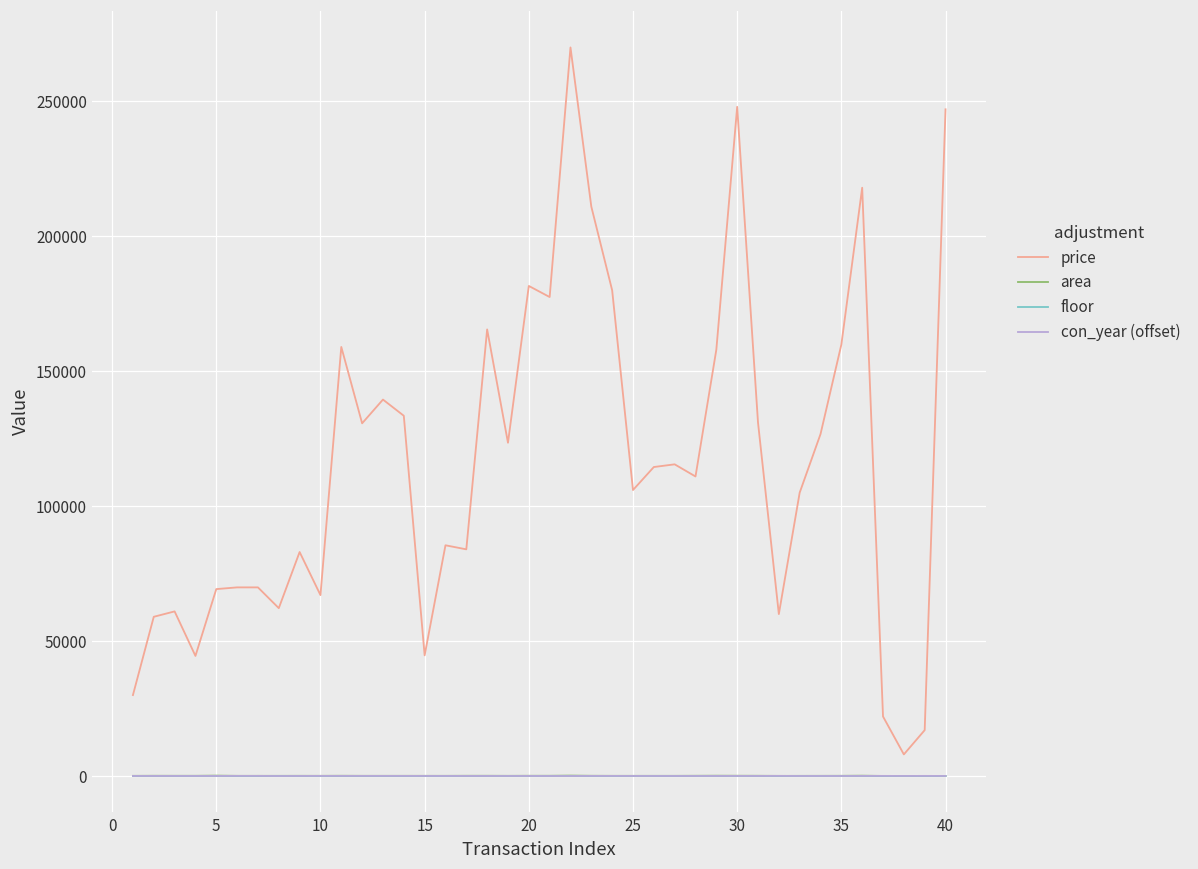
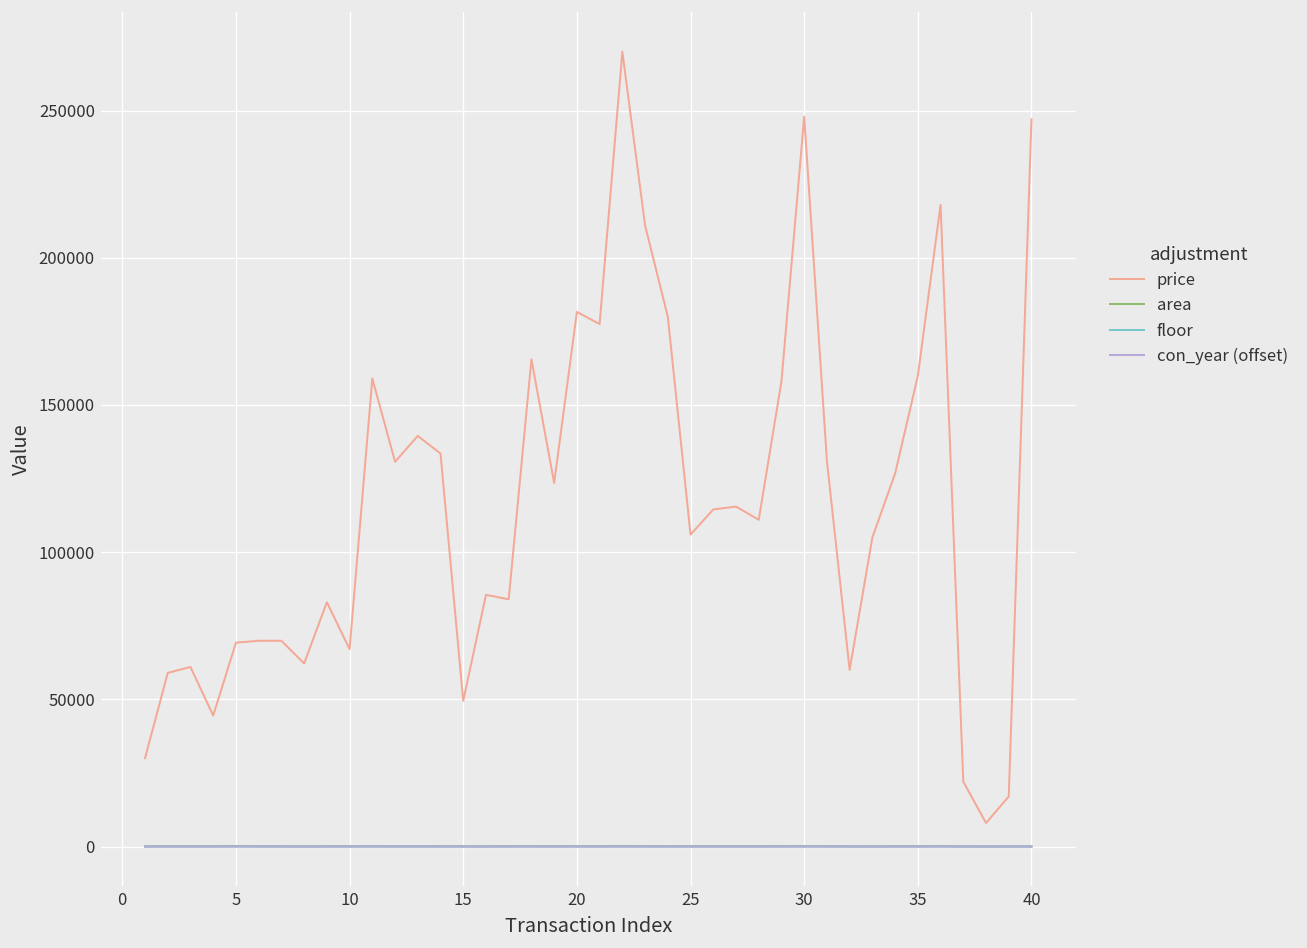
price, 15: 45000 -> 50000
